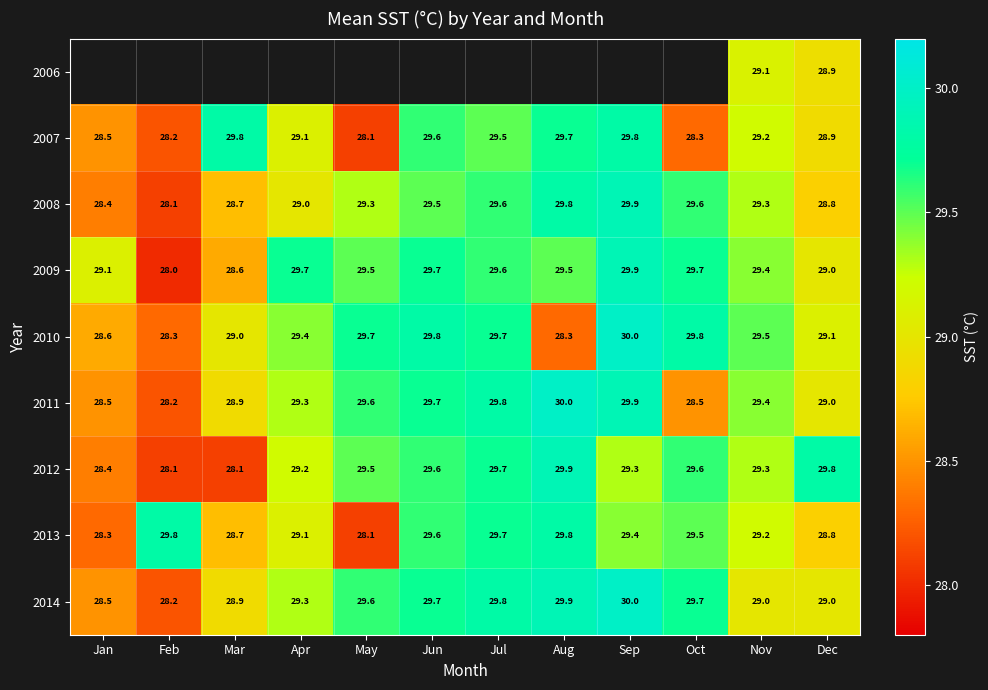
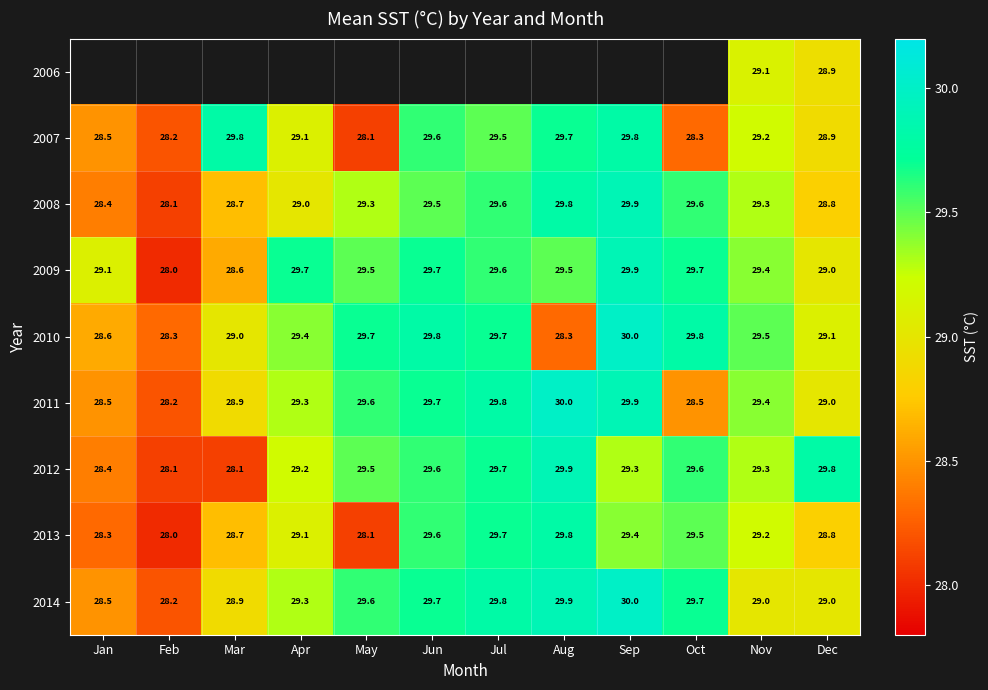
2013, Feb: 29.8 -> 28.0
